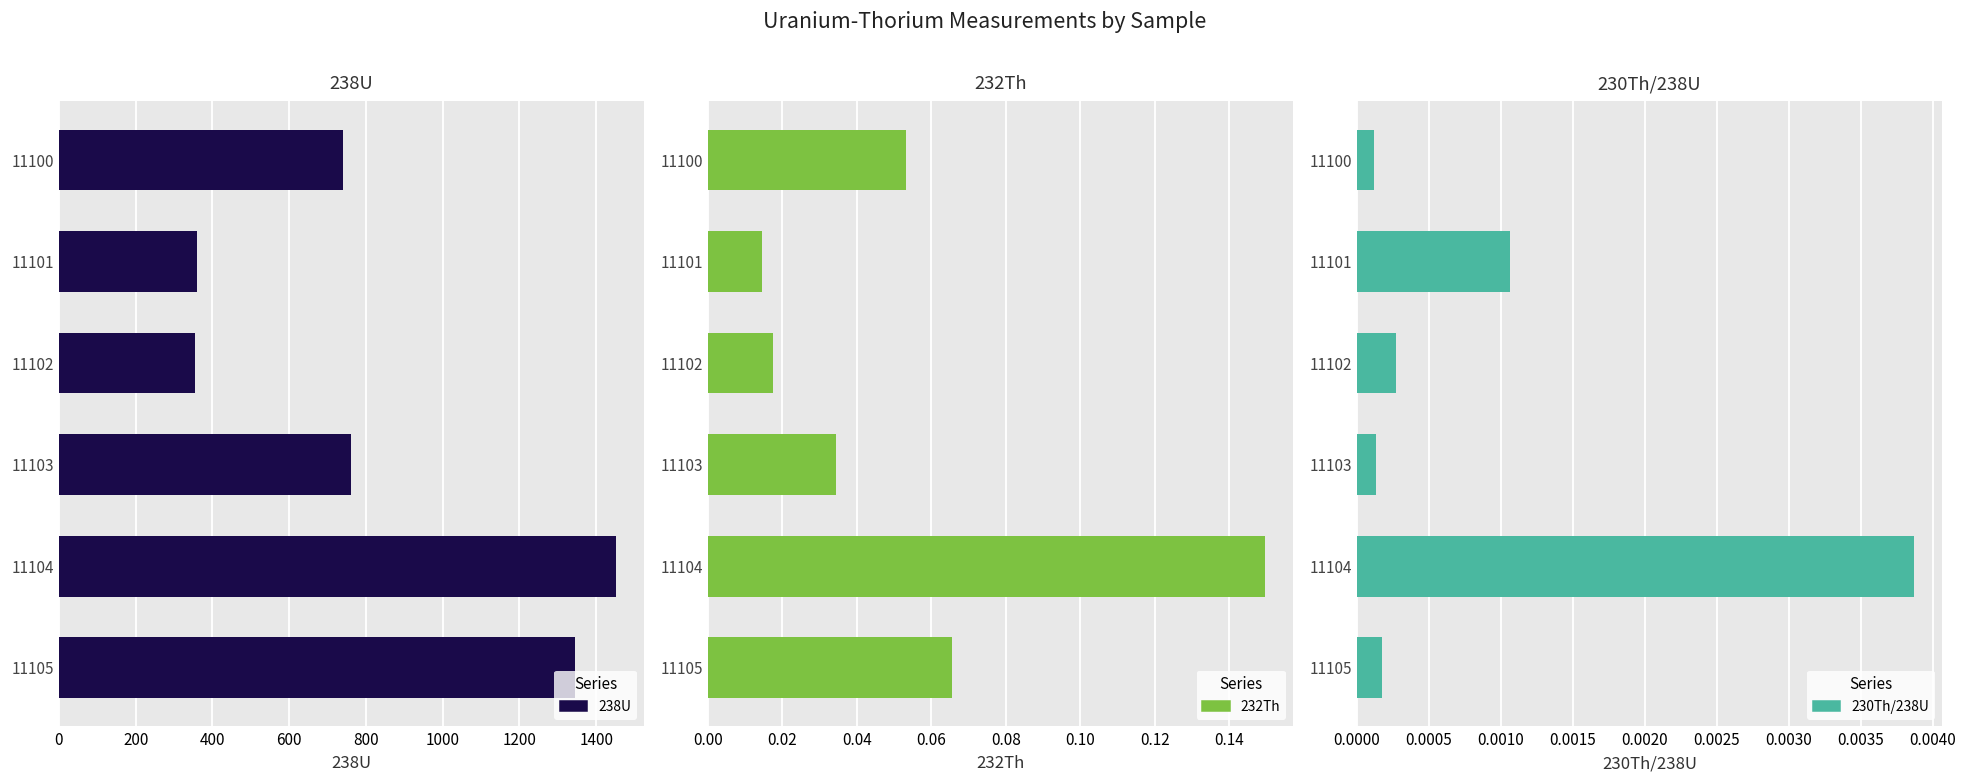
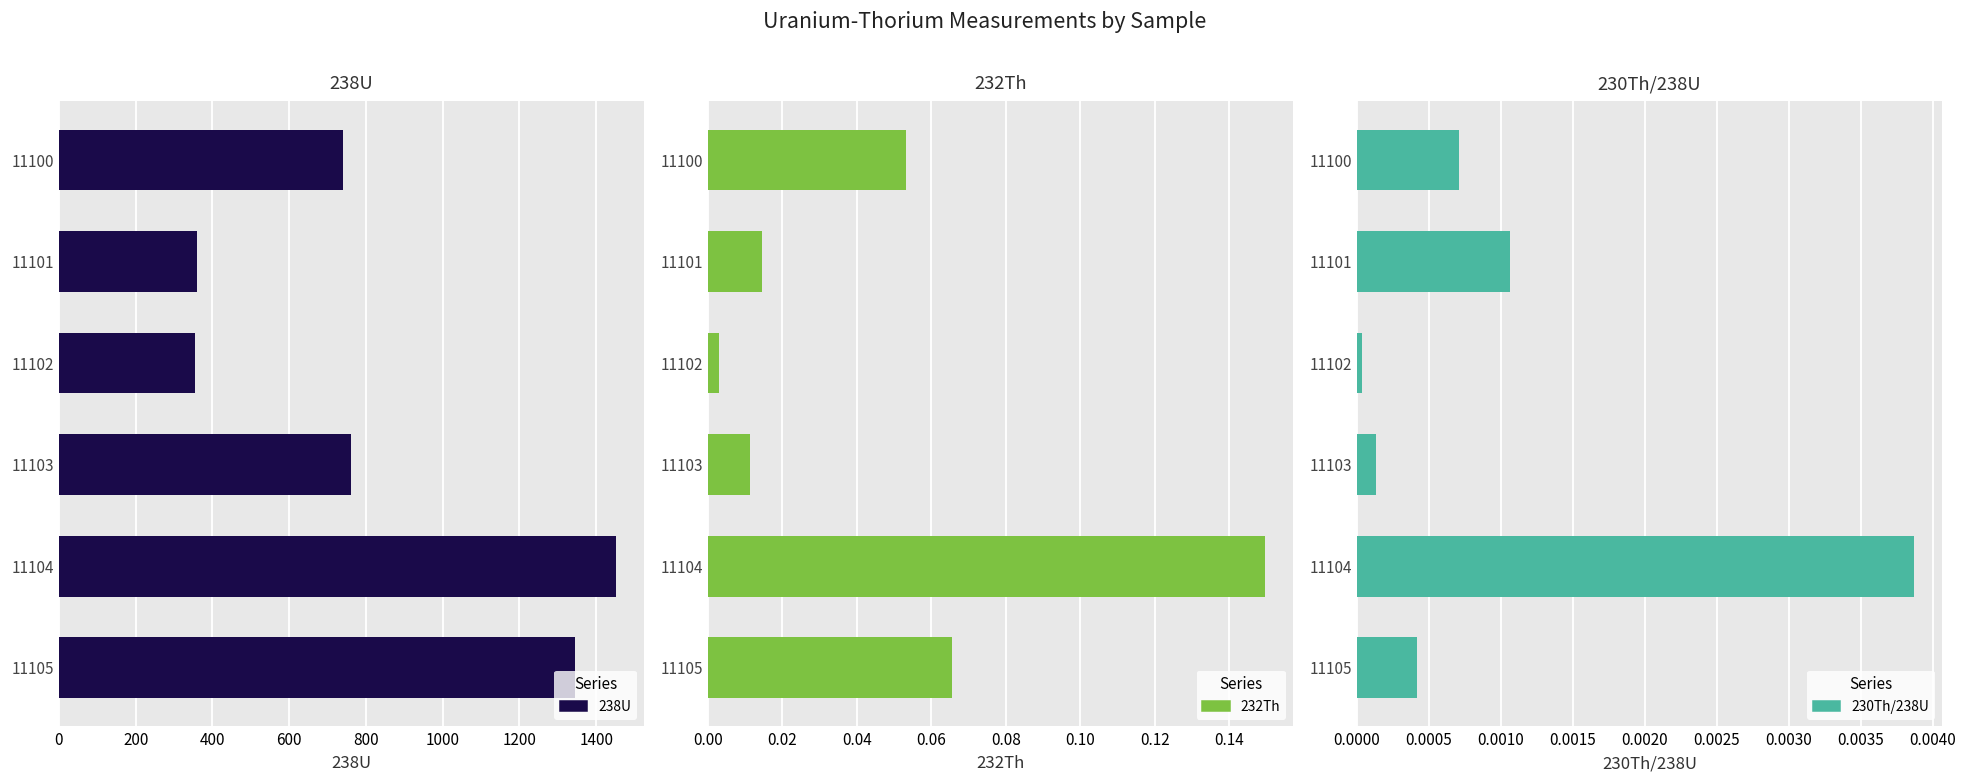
232Th, 11102: 0.018 -> 0.003
232Th, 11103: 0.034 -> 0.011
230Th/238U, 11100: 0.00012 -> 0.00071
230Th/238U, 11102: 0.00027 -> 0.00004
230Th/238U, 11105: 0.00017 -> 0.00042
